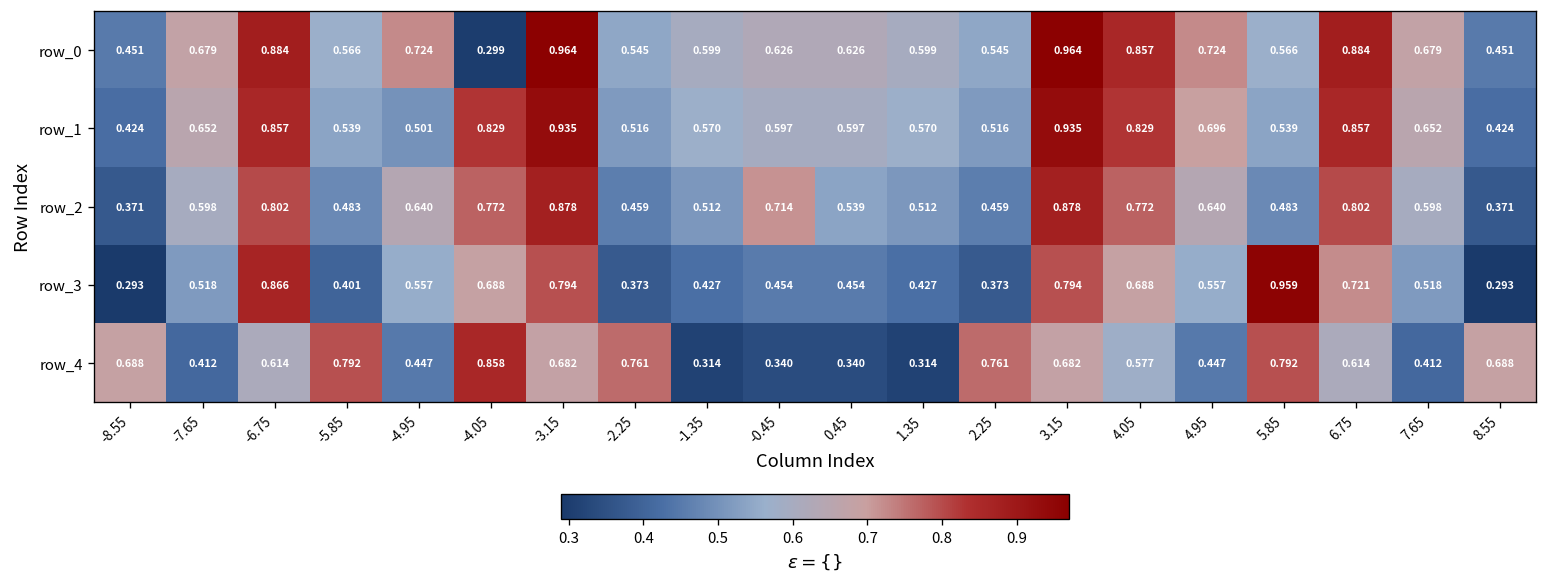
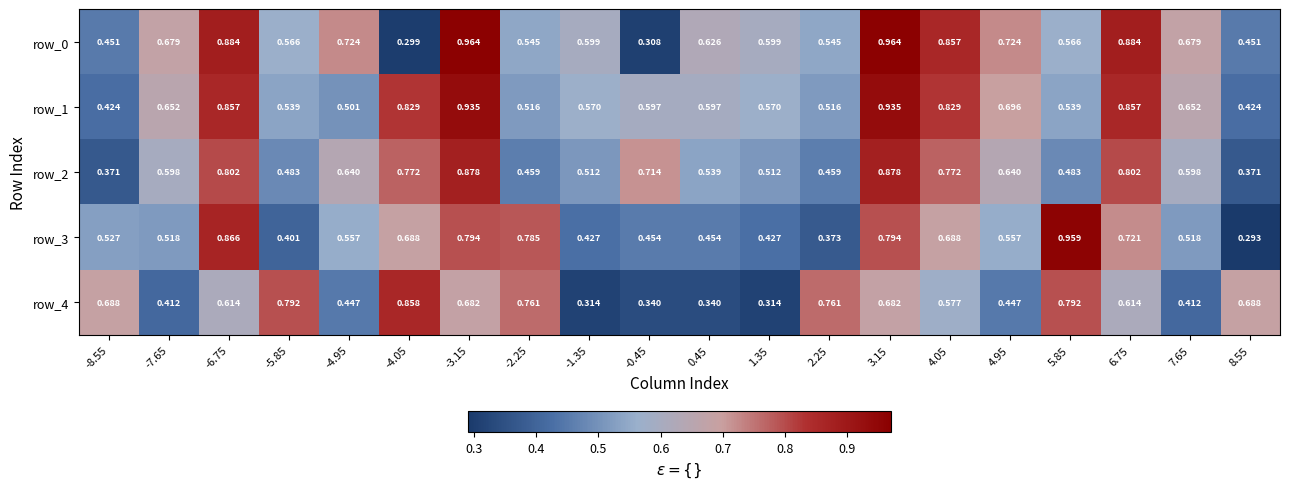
row_0, -0.45: 0.626 -> 0.308
row_3, -8.55: 0.293 -> 0.527
row_3, -2.25: 0.373 -> 0.785
